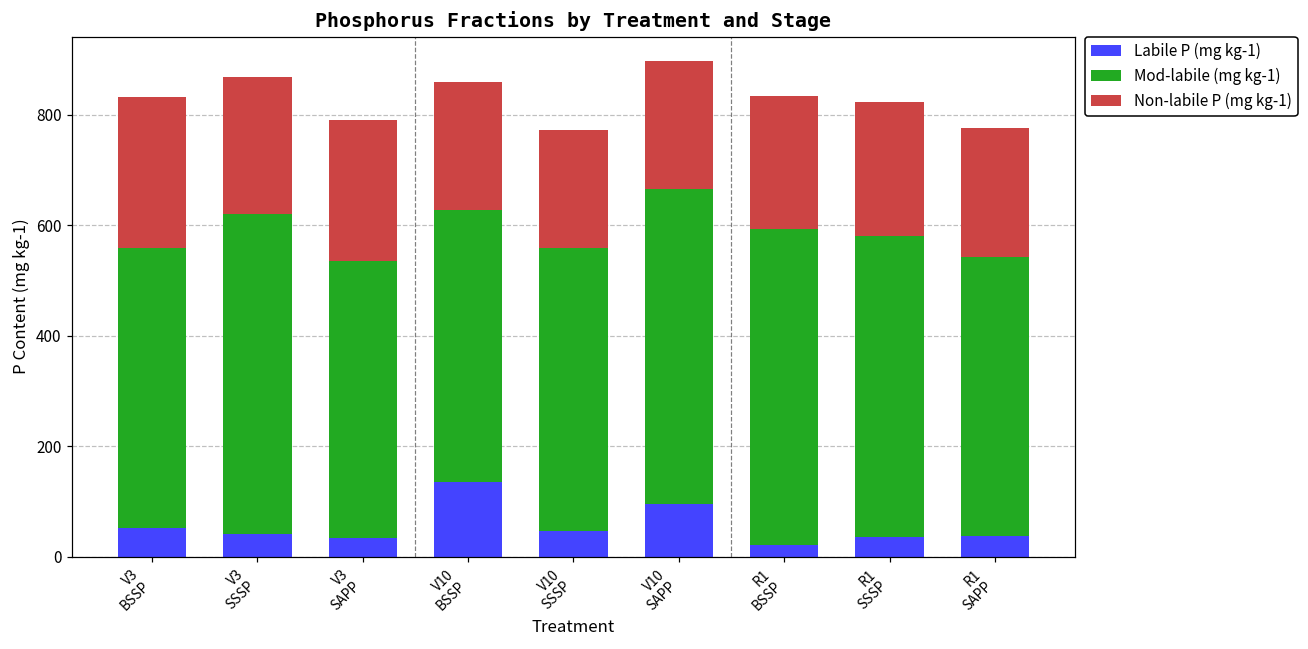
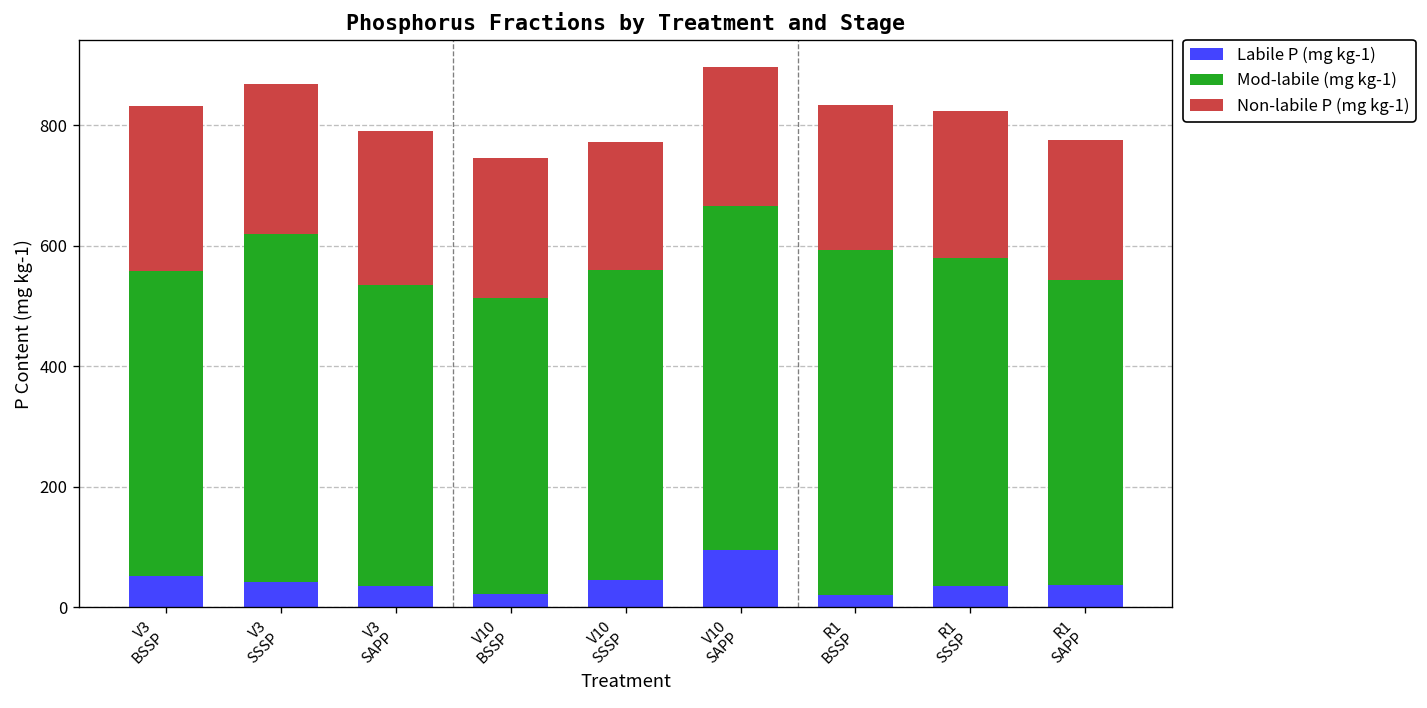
Labile P (mg kg-1), V10 BSSP: 140 -> 20
